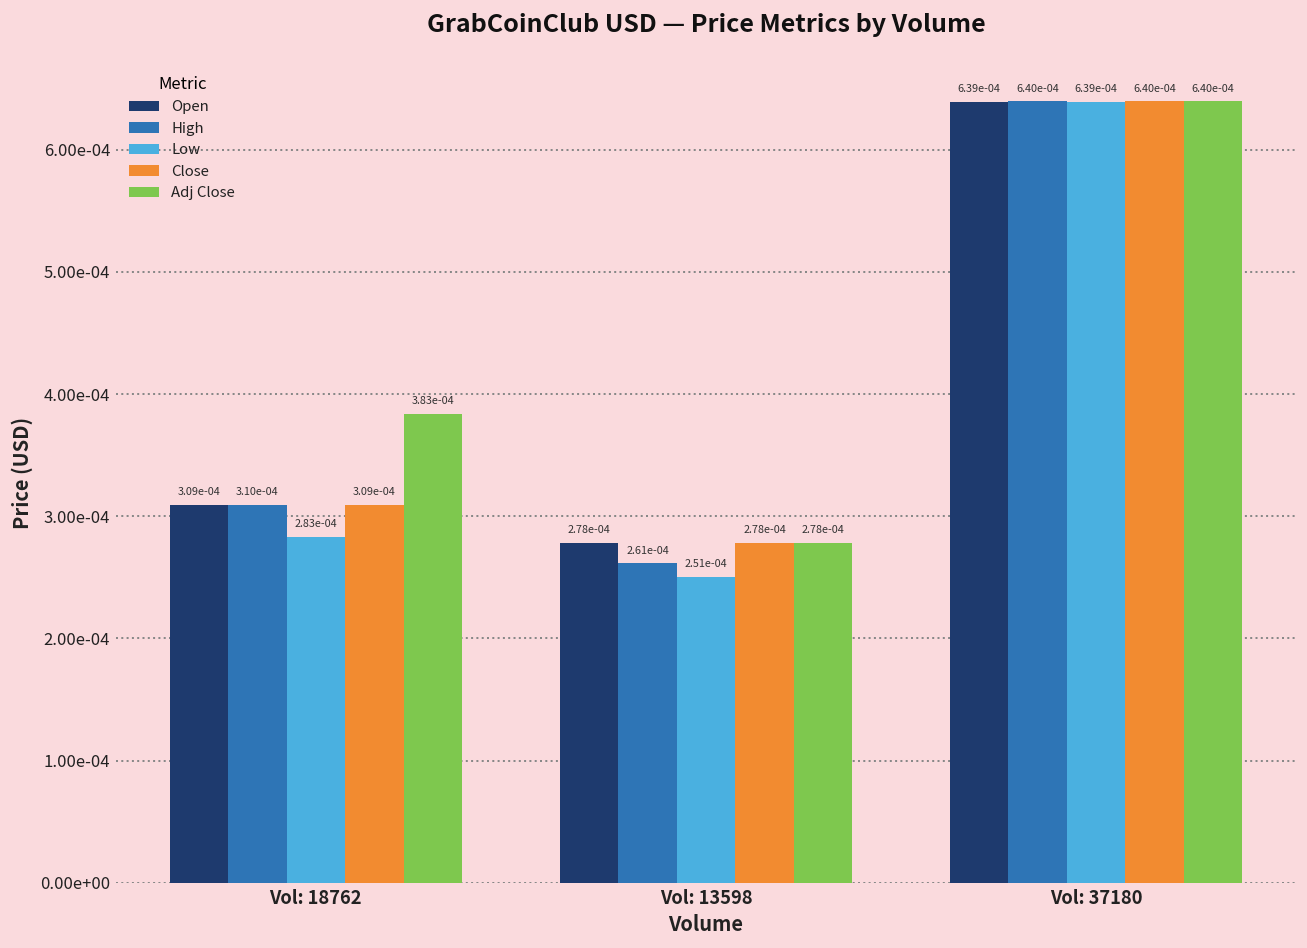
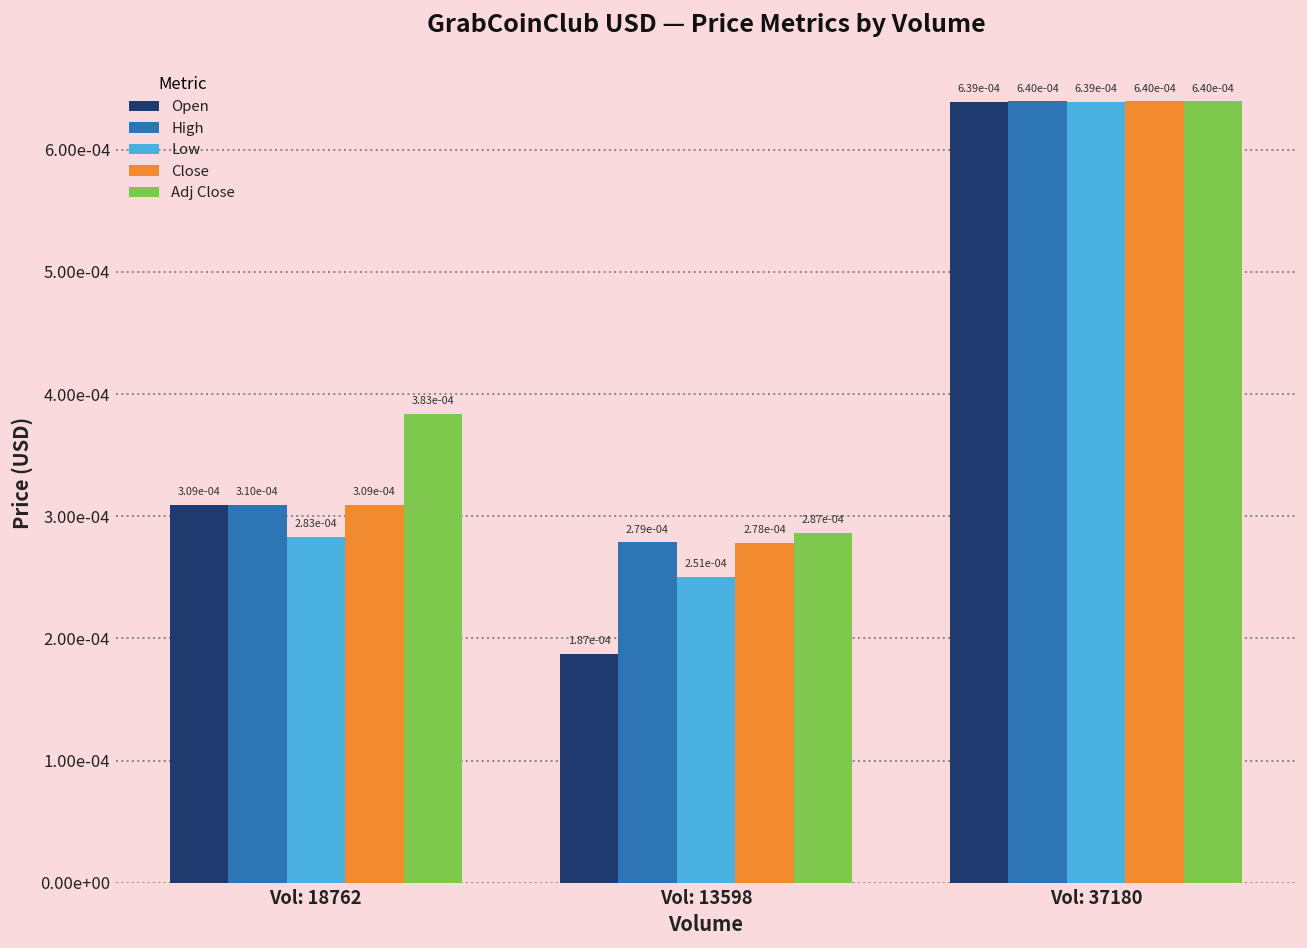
Open, Vol: 13598: 2.78e-04 -> 1.87e-04
High, Vol: 13598: 2.61e-04 -> 2.79e-04
Adj Close, Vol: 13598: 2.78e-04 -> 2.87e-04
